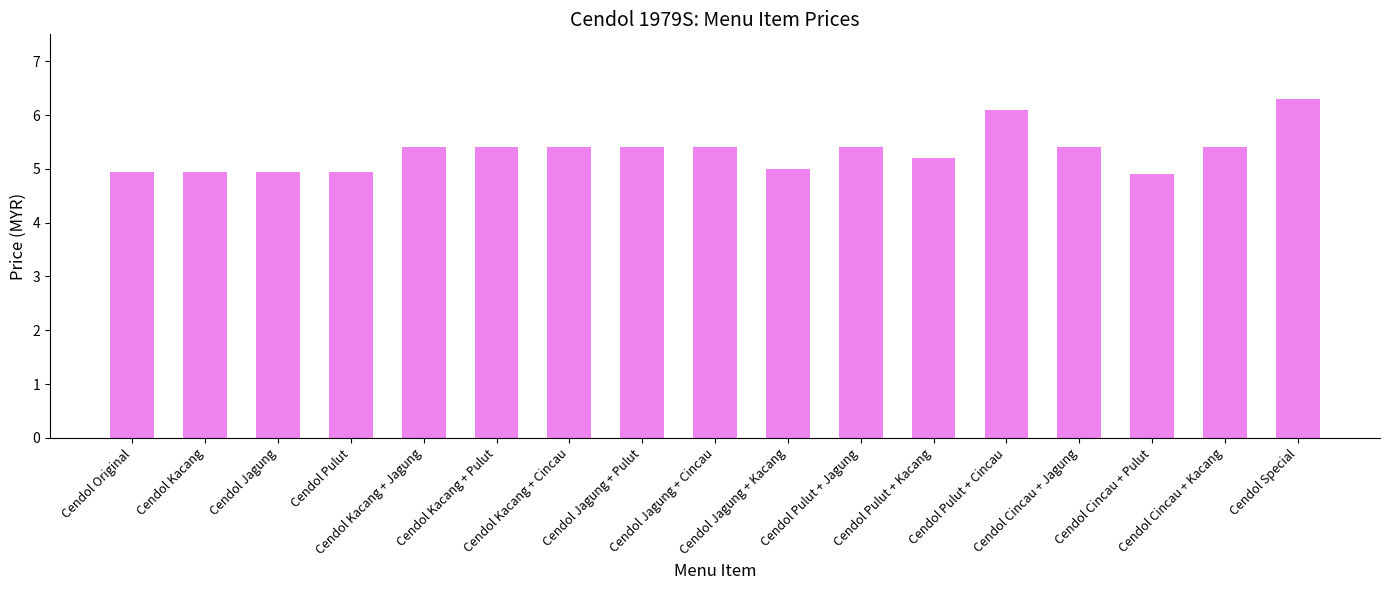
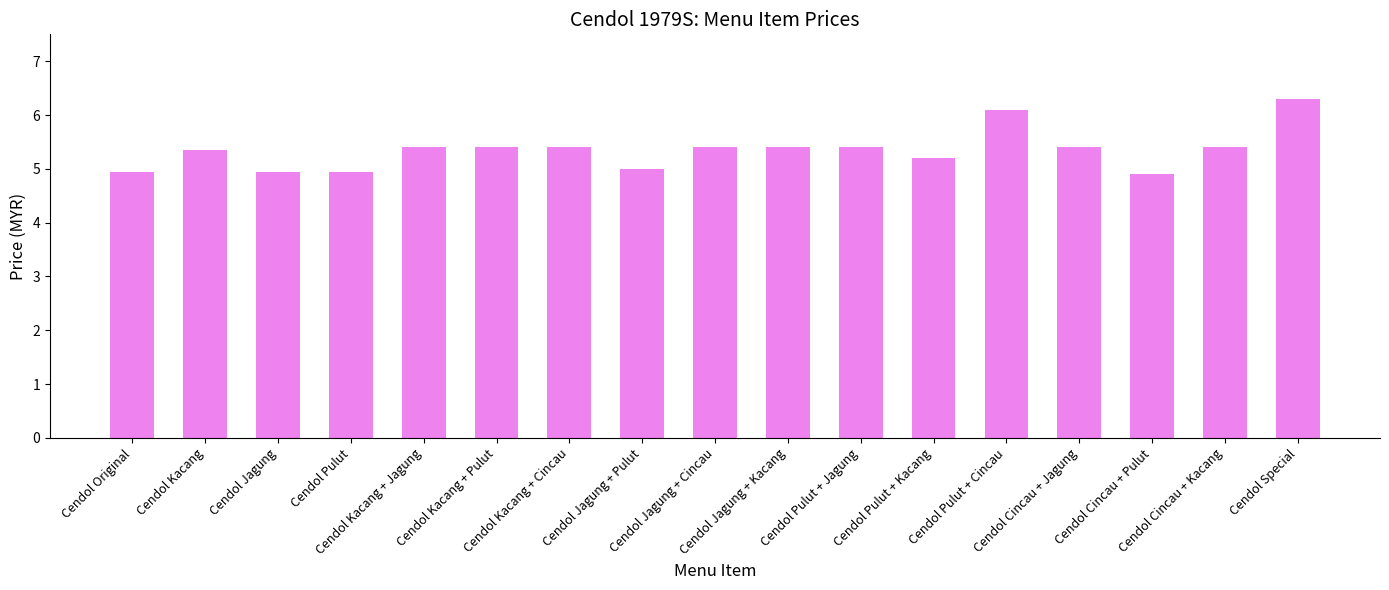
Cendol Kacang: 5.0 -> 5.4
Cendol Jagung + Pulut: 5.4 -> 5.0
Cendol Jagung + Kacang: 5.0 -> 5.4
